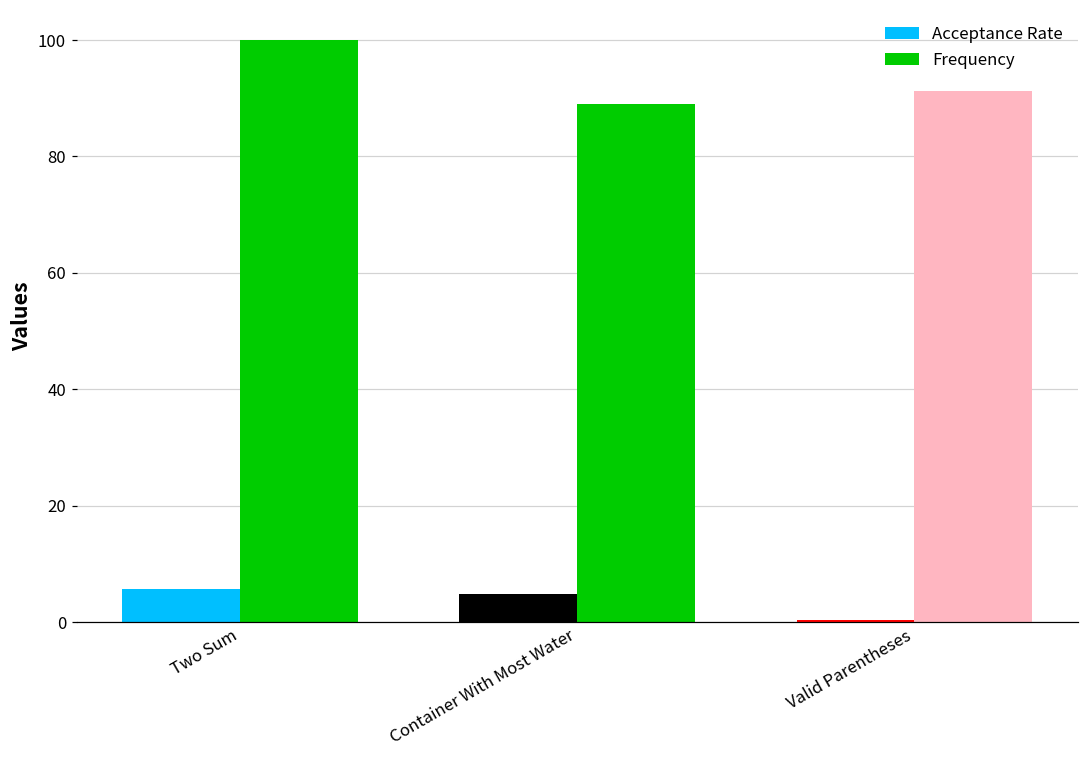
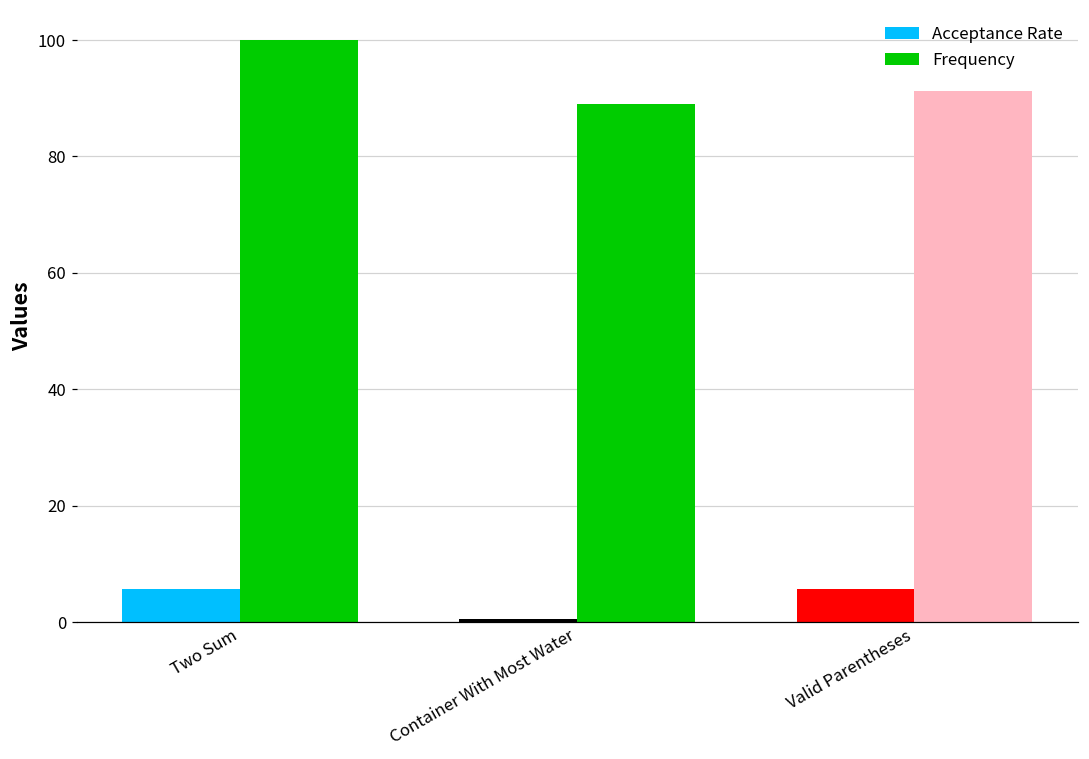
Acceptance Rate, Container With Most Water: 5 -> 1
Acceptance Rate, Valid Parentheses: 0 -> 6
